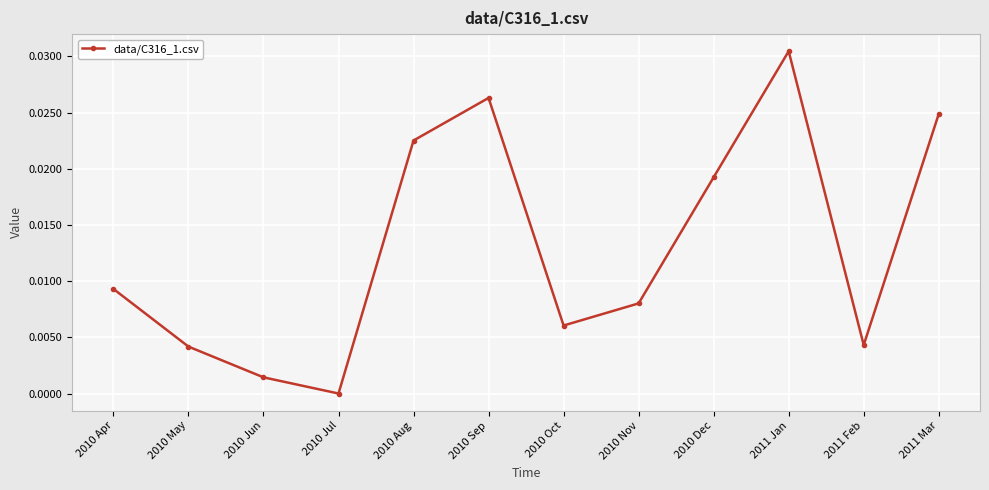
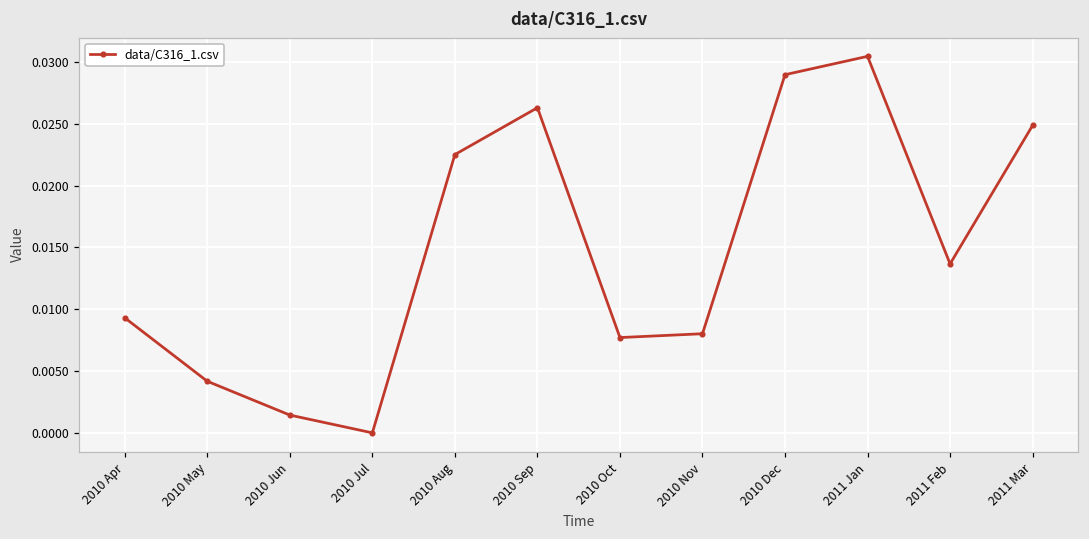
2010 Oct: 0.0060 -> 0.0077
2010 Dec: 0.0192 -> 0.0290
2011 Feb: 0.0043 -> 0.0137
